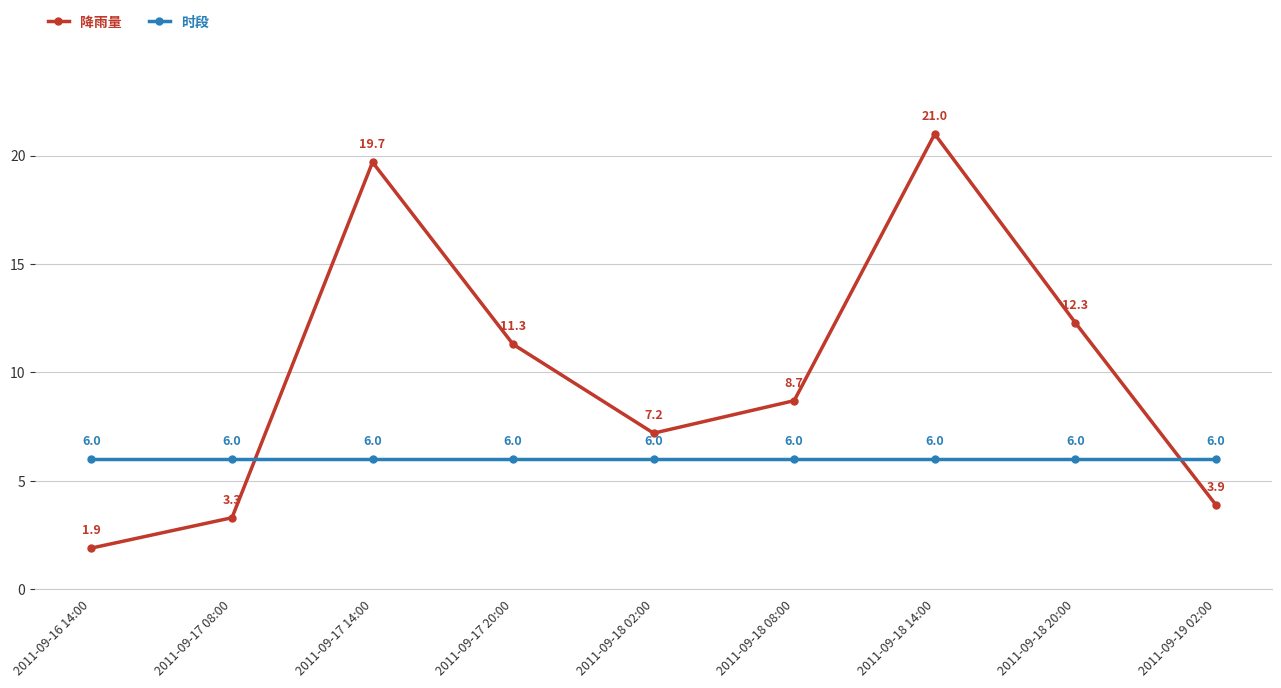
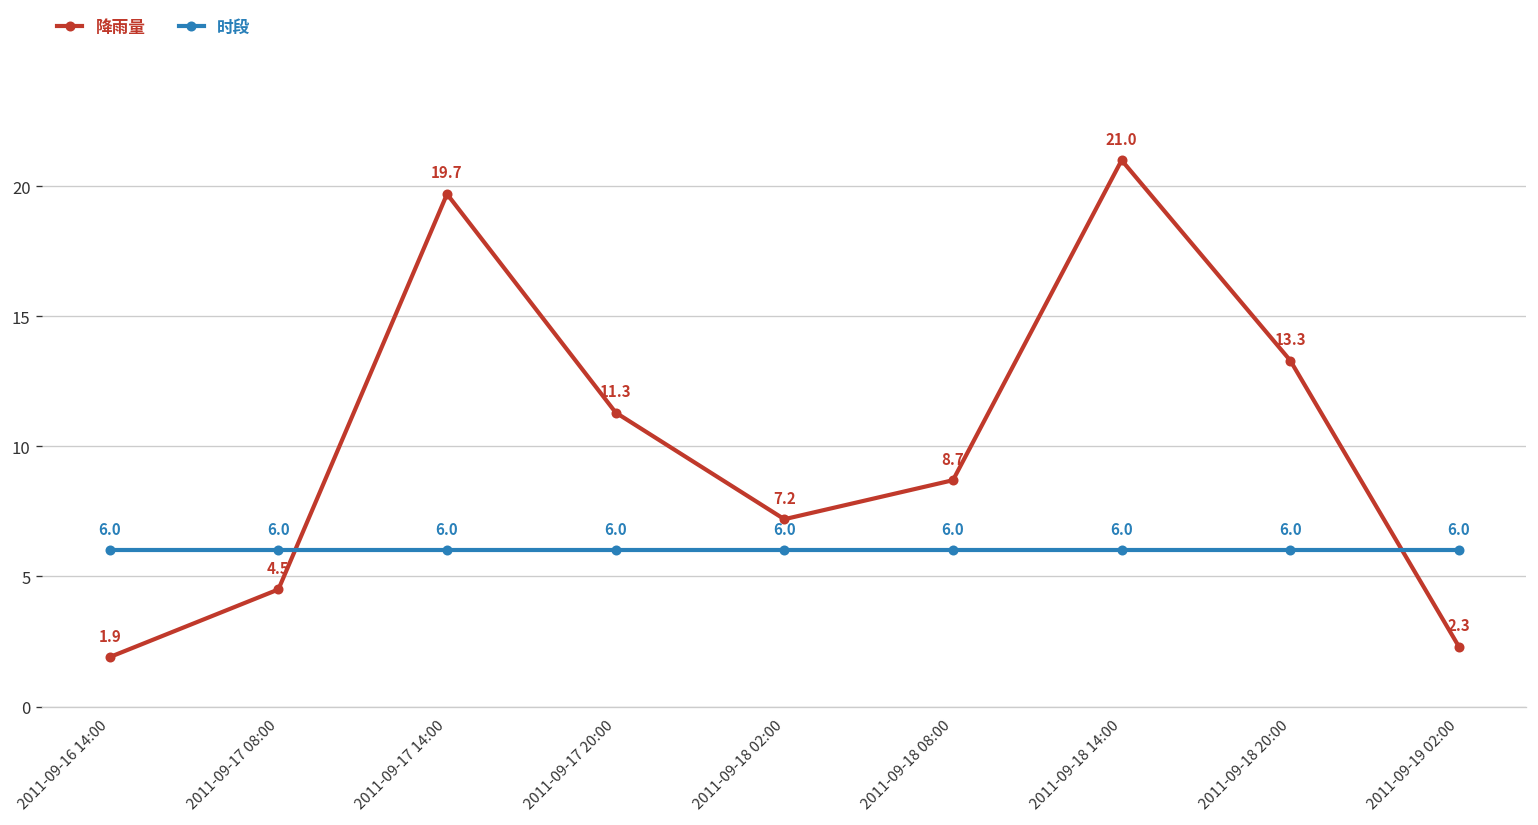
降雨量, 2011-09-17 08:00: 3.3 -> 4.5
降雨量, 2011-09-18 20:00: 12.3 -> 13.3
降雨量, 2011-09-19 02:00: 3.9 -> 2.3
